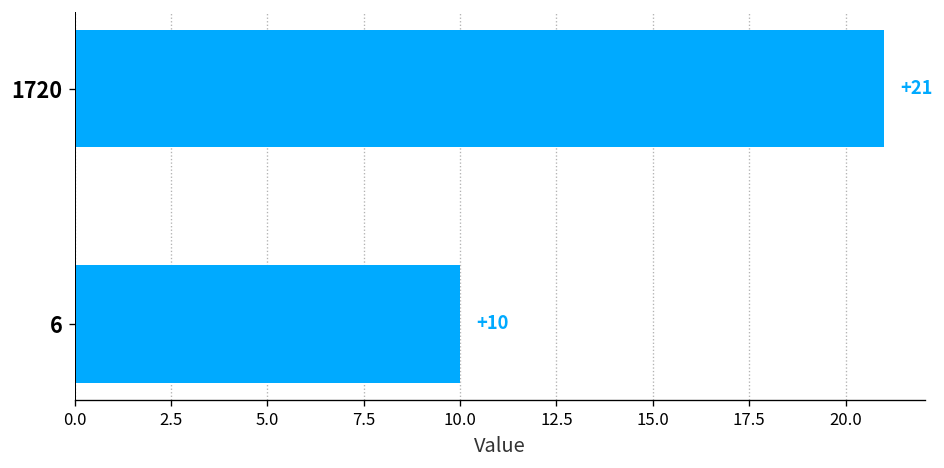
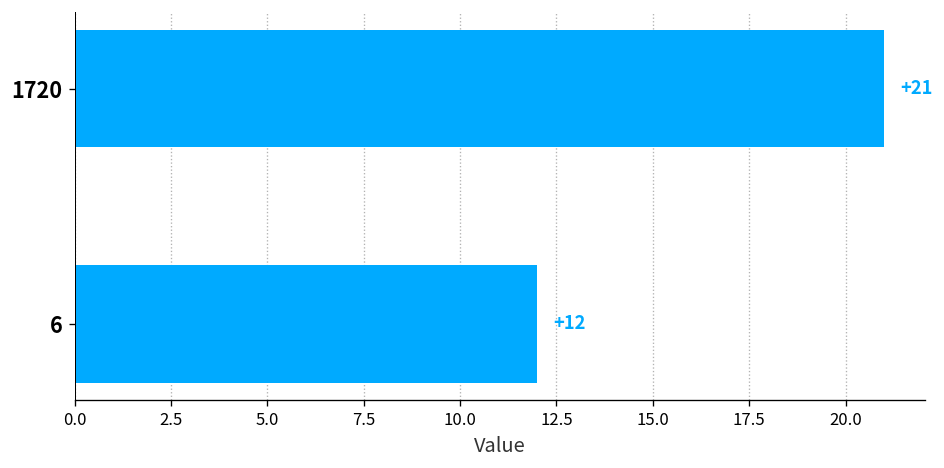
6: +10 -> +12
